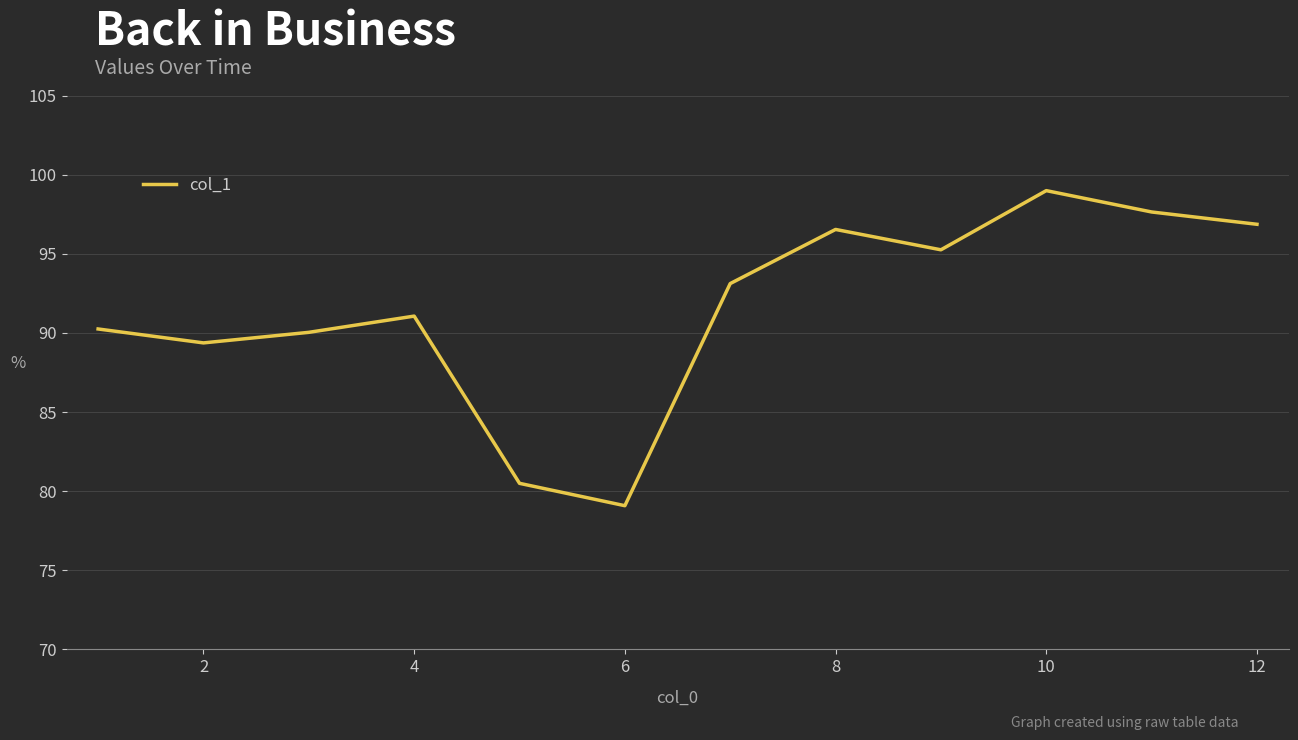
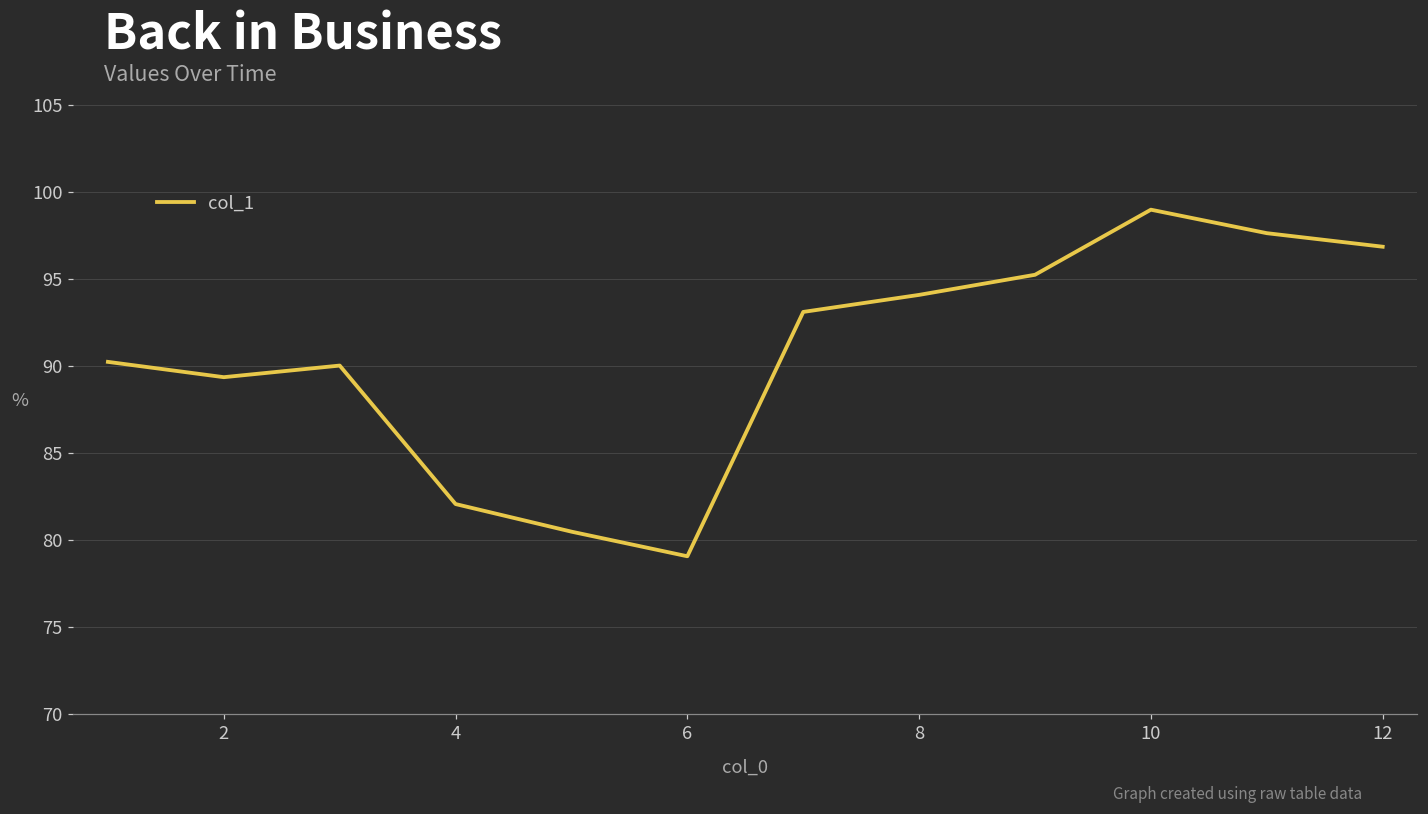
4: 91.1 -> 82.1
8: 96.5 -> 94.1
